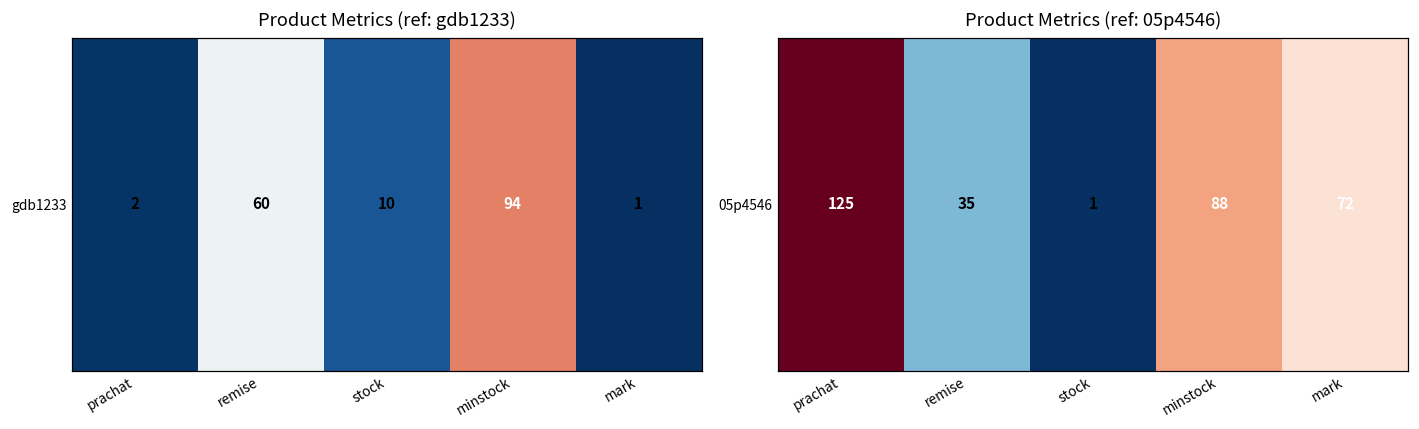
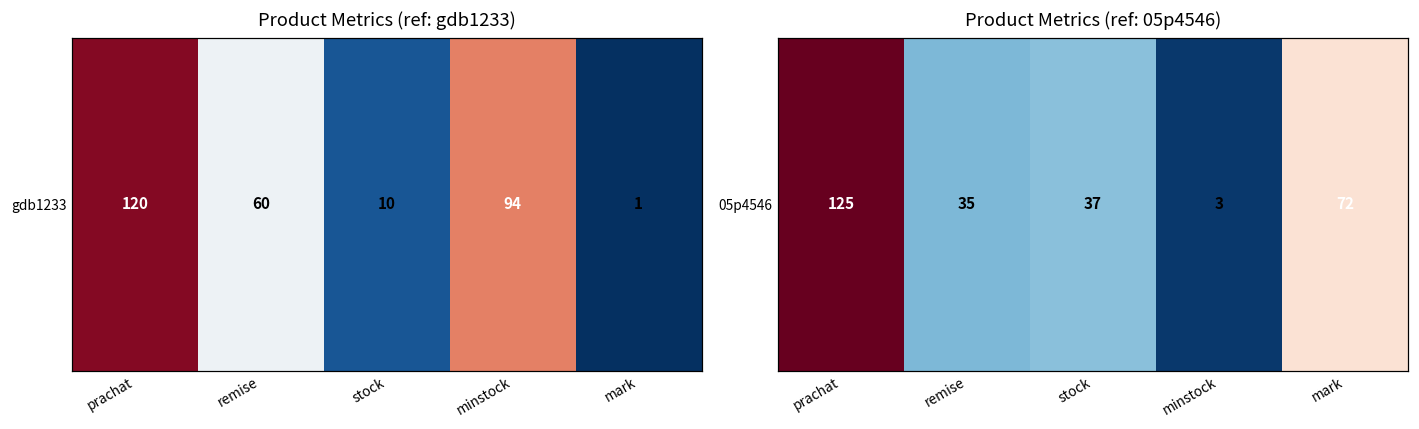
Product Metrics (ref: gdb1233), gdb1233, prachat: 2 -> 120
Product Metrics (ref: 05p4546), 05p4546, stock: 1 -> 37
Product Metrics (ref: 05p4546), 05p4546, minstock: 88 -> 3
